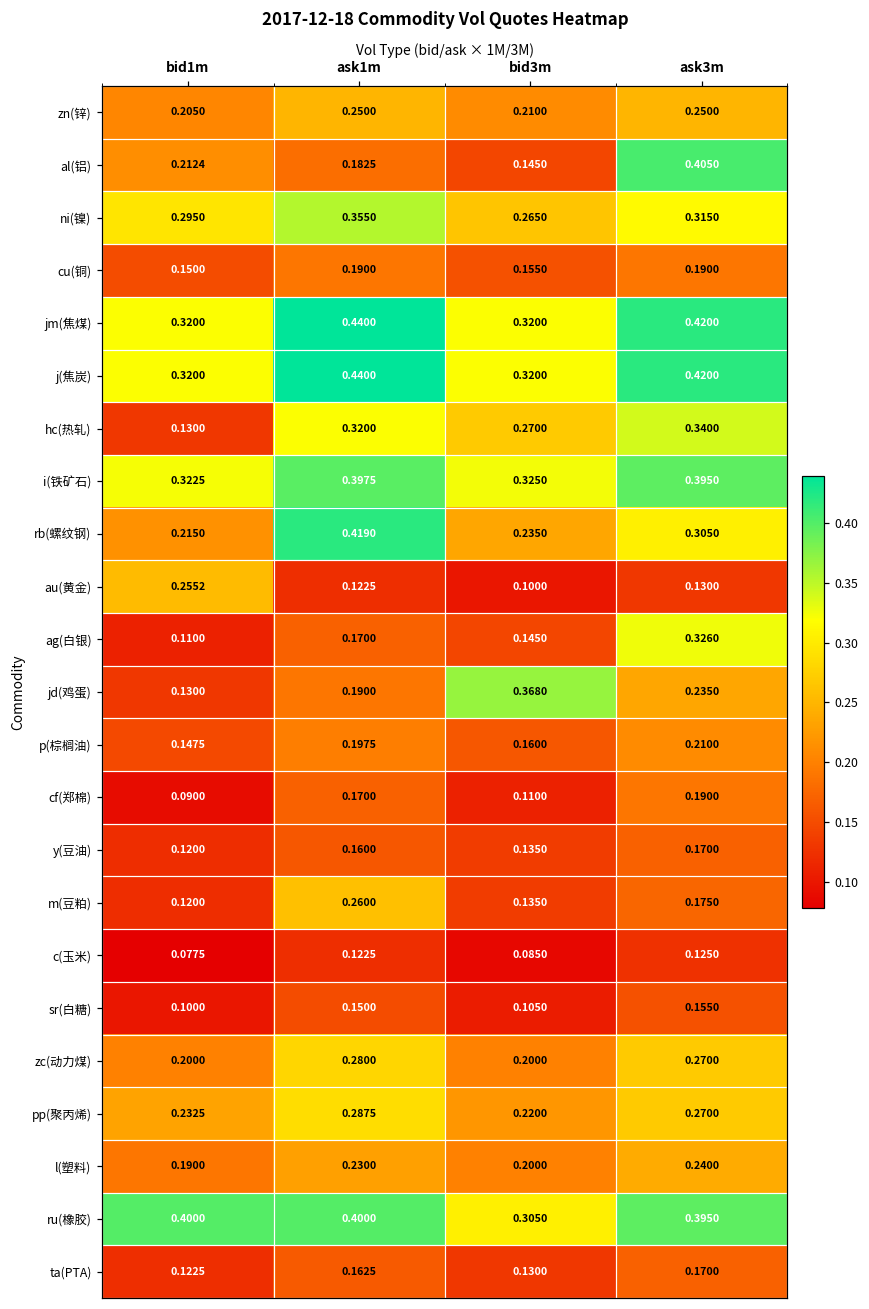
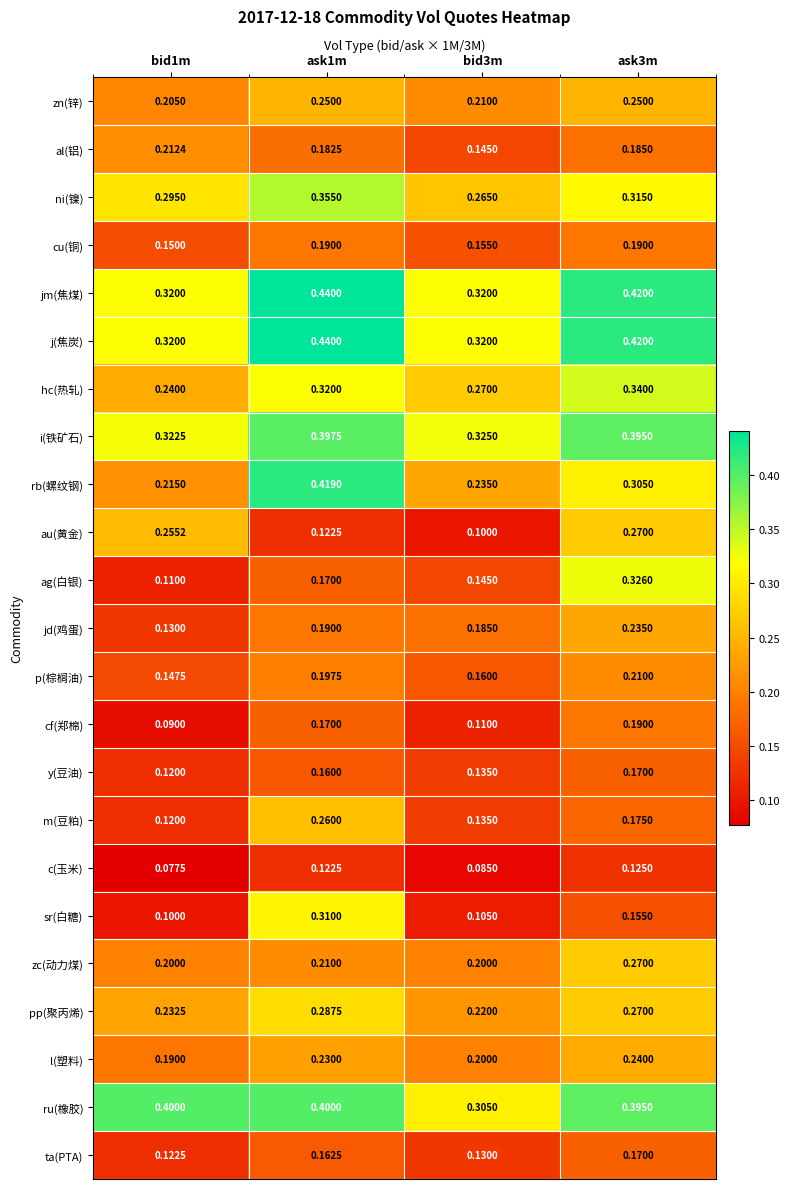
al(铝), ask3m: 0.4050 -> 0.1850
hc(热轧), bid1m: 0.1300 -> 0.2400
au(黄金), ask3m: 0.1300 -> 0.2700
jd(鸡蛋), bid3m: 0.3680 -> 0.1850
sr(白糖), ask1m: 0.1500 -> 0.3100
zc(动力煤), ask1m: 0.2800 -> 0.2100
